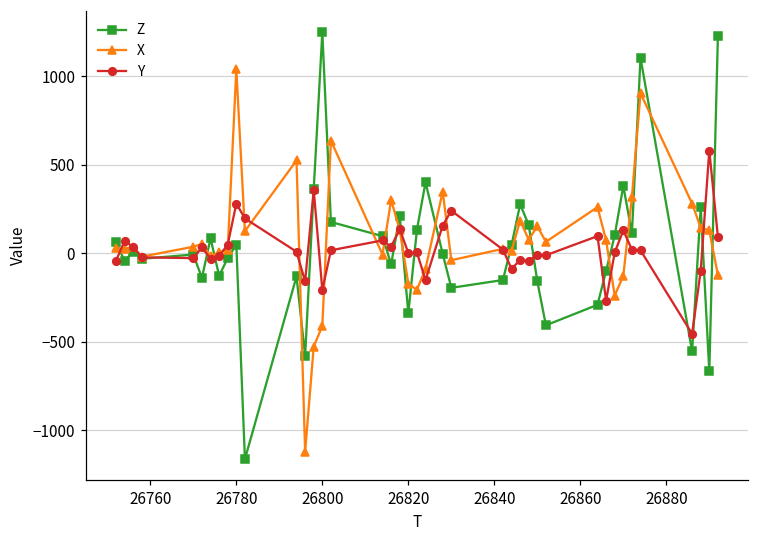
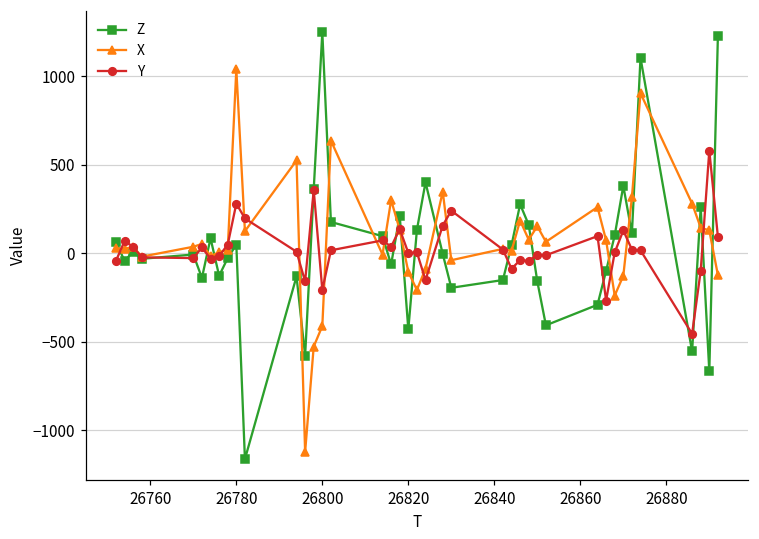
Z, 26820: -340 -> -430
X, 26820: -170 -> -110
